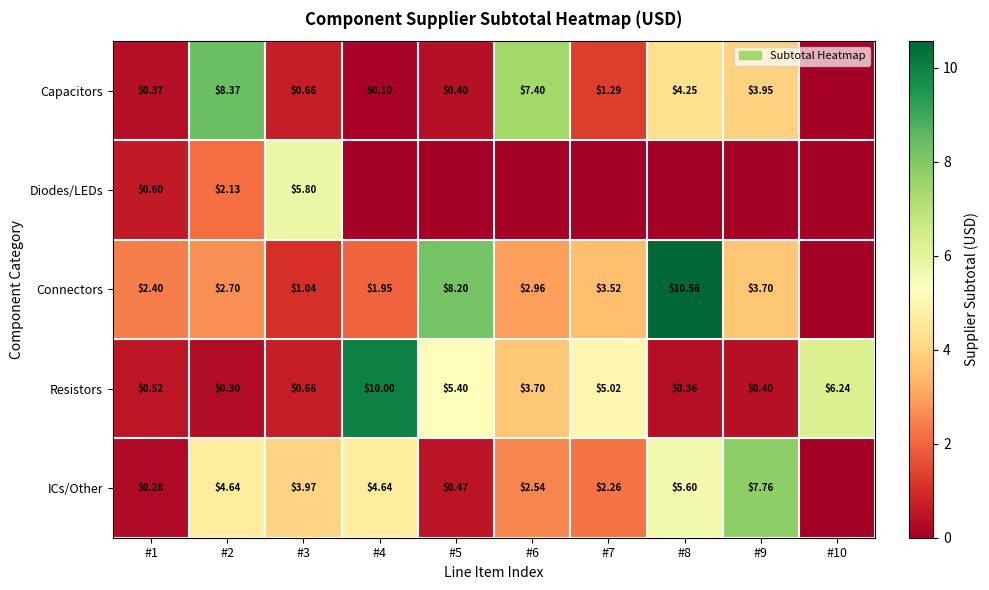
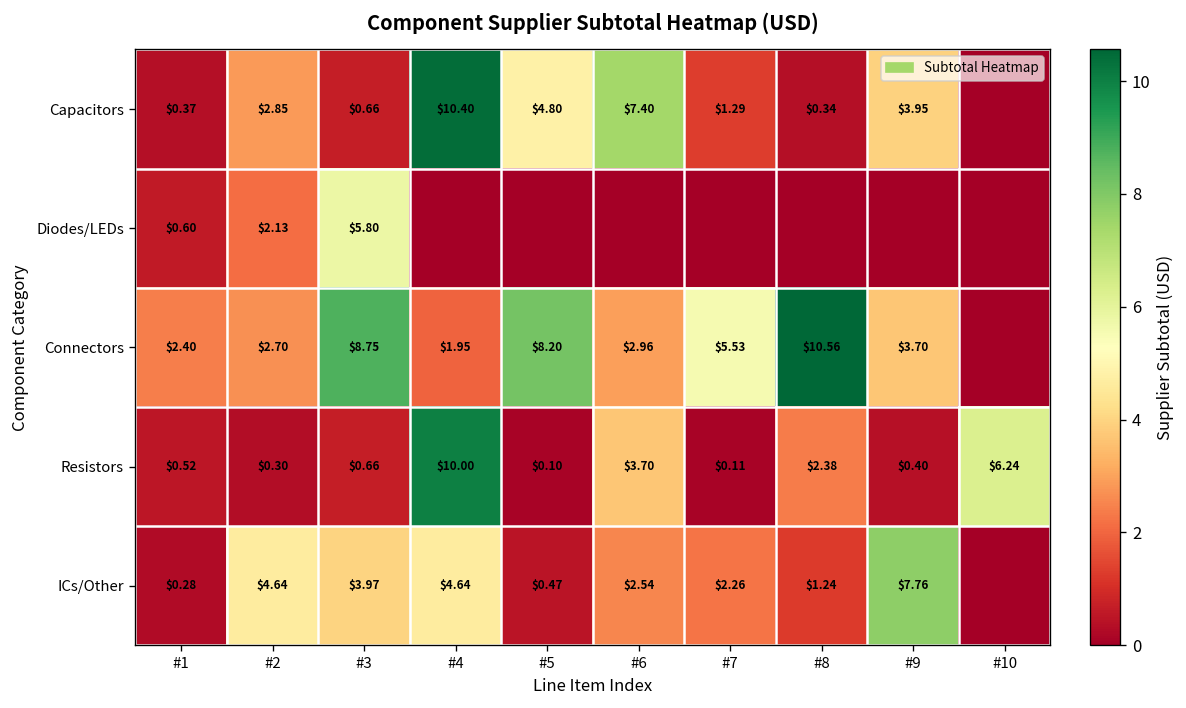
Capacitors, #2: $8.37 -> $2.85
Capacitors, #4: $0.10 -> $10.40
Capacitors, #5: $0.40 -> $4.80
Capacitors, #8: $4.25 -> $0.34
Connectors, #3: $1.04 -> $8.75
Connectors, #7: $3.52 -> $5.53
Resistors, #5: $5.40 -> $0.10
Resistors, #7: $5.02 -> $0.11
Resistors, #8: $0.36 -> $2.38
ICs/Other, #8: $5.60 -> $1.24
